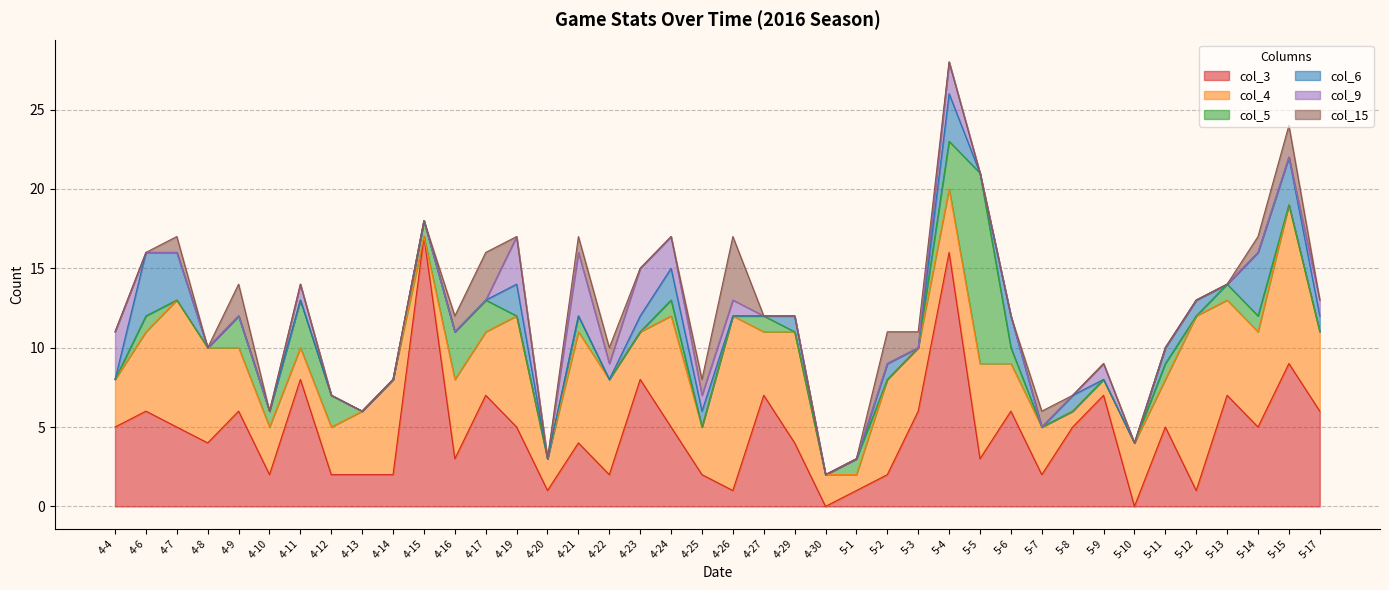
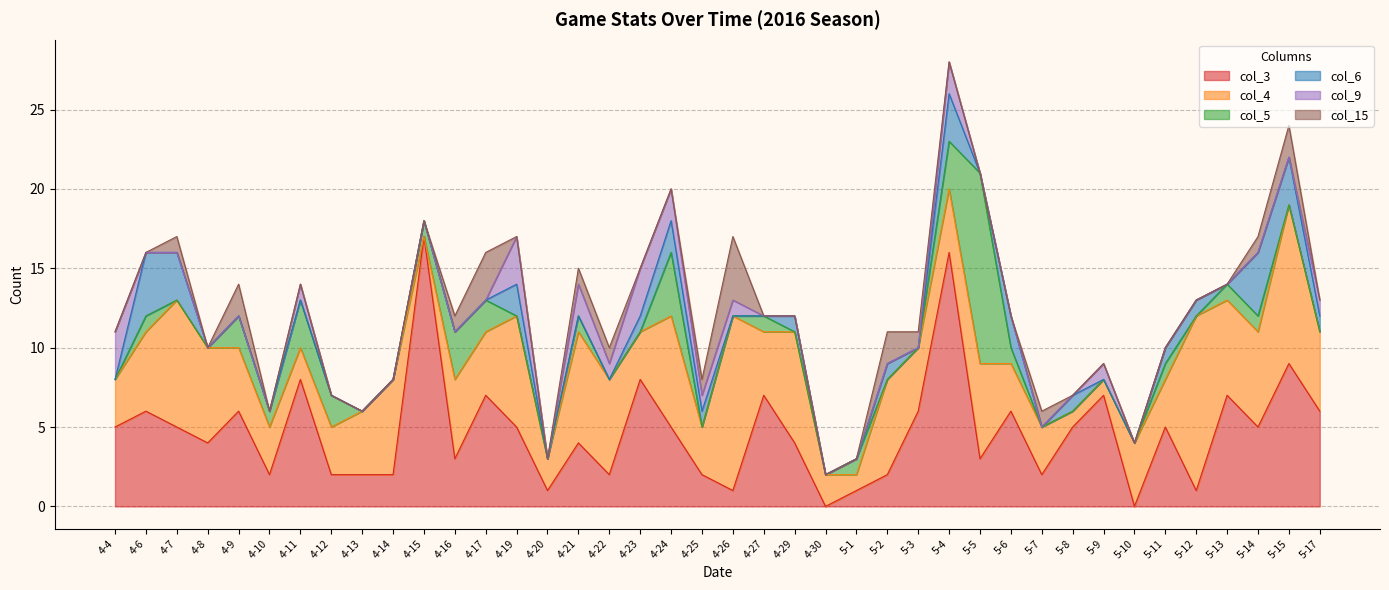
col_9, 4-21: 4 -> 2
col_5, 4-24: 1 -> 4
